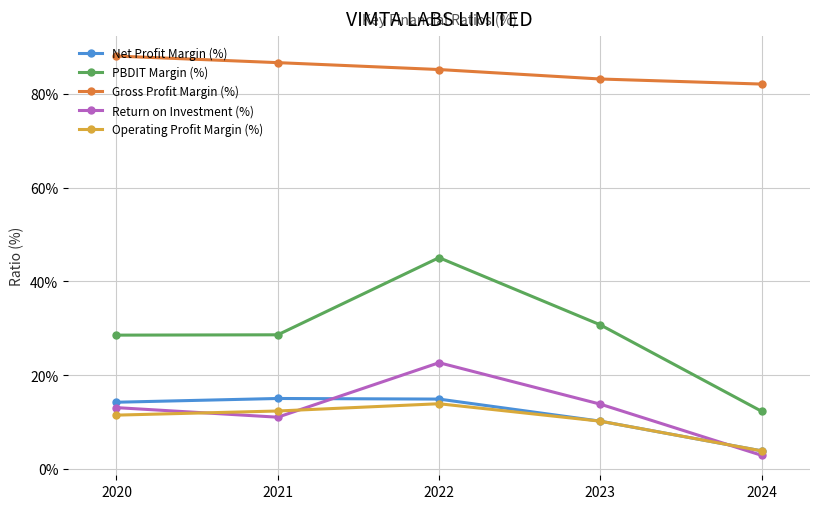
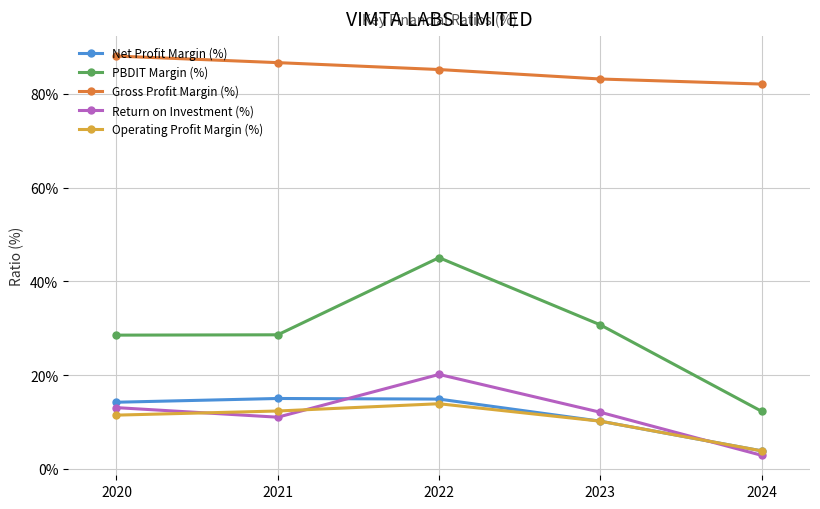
Return on Investment (%), 2022: 23% -> 20%
Return on Investment (%), 2023: 14% -> 12%
